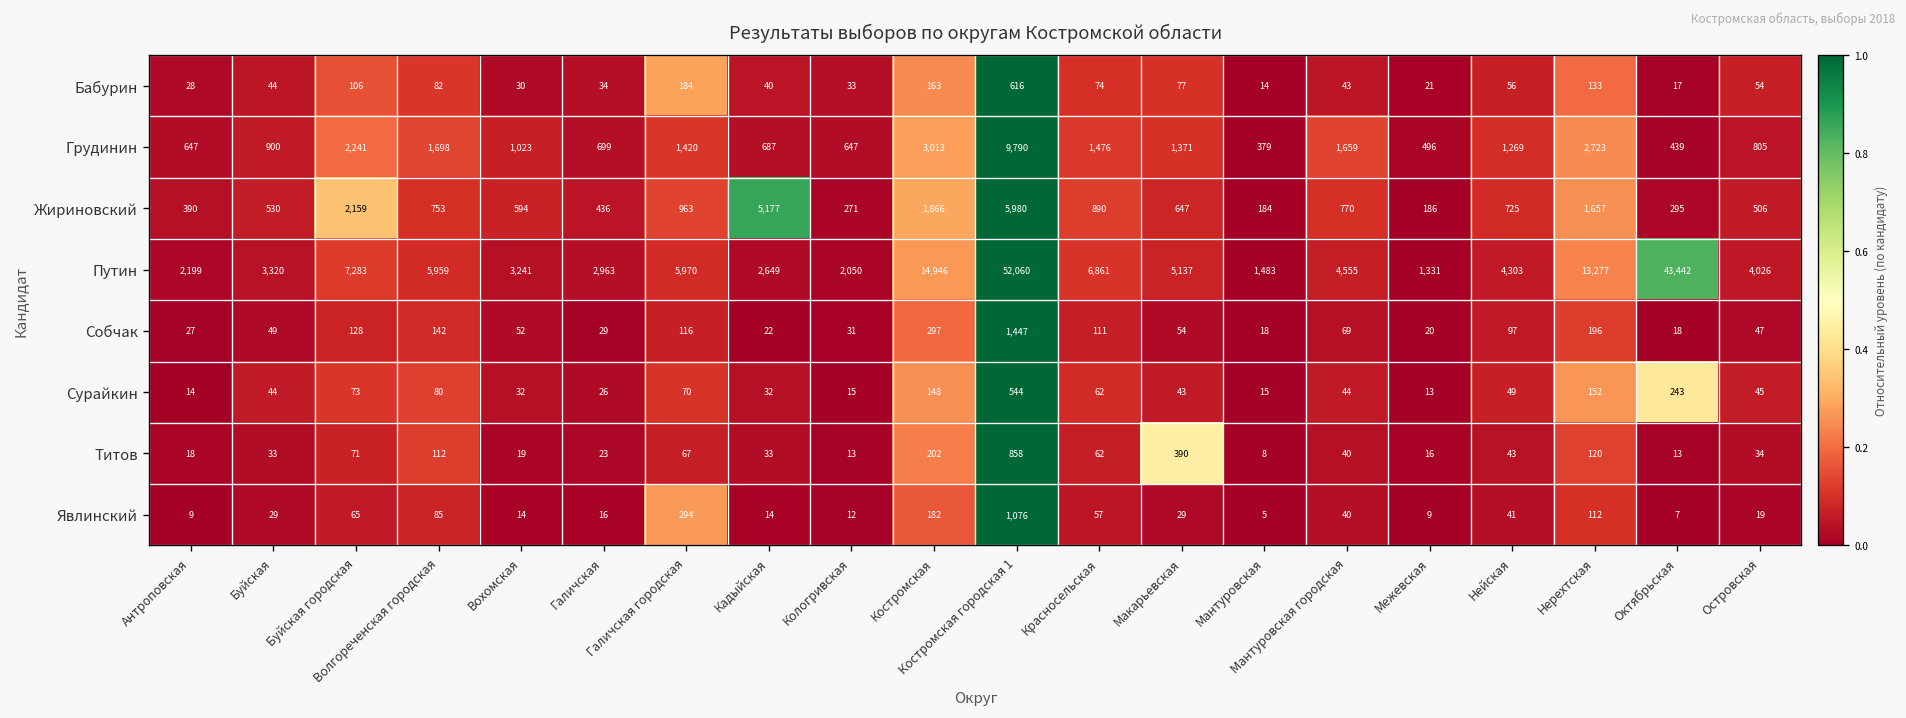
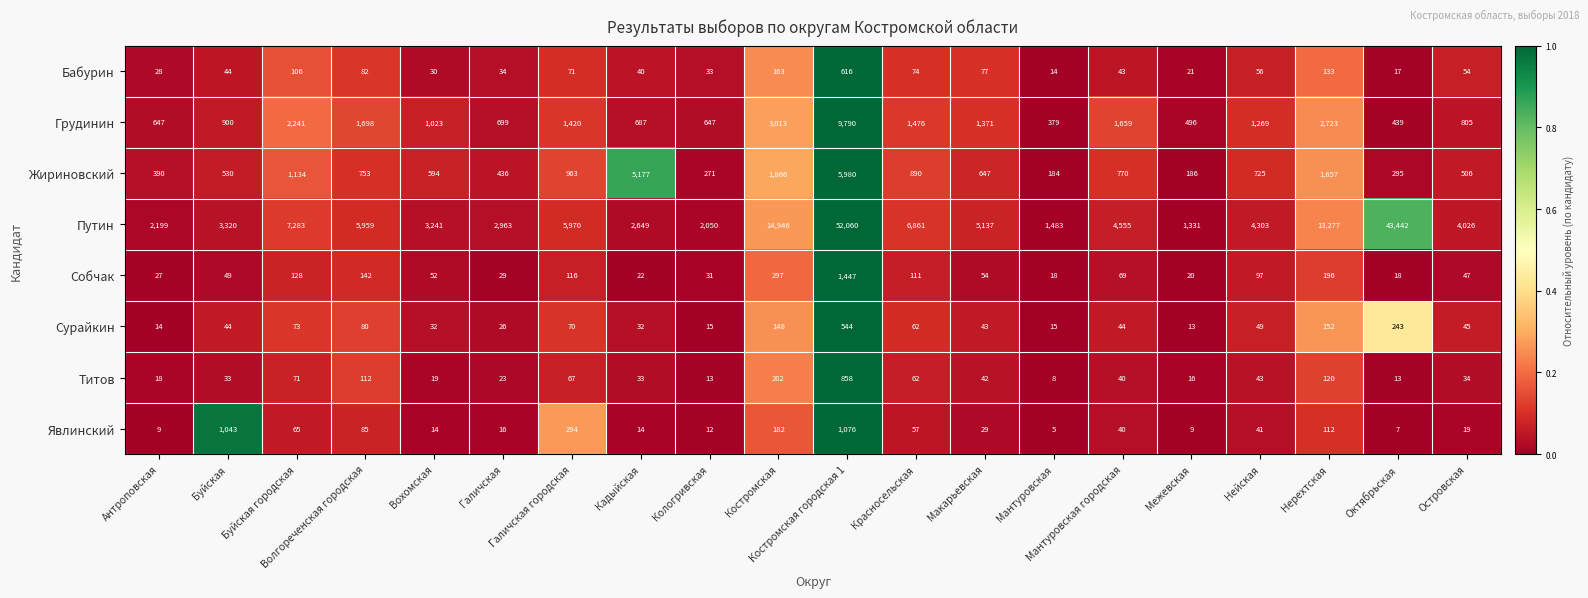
Бабурин, Галичская городская: 184 -> 71
Жириновский, Буйская городская: 2,159 -> 1,134
Титов, Макарьевская: 390 -> 42
Явлинский, Буйская: 29 -> 1,043
